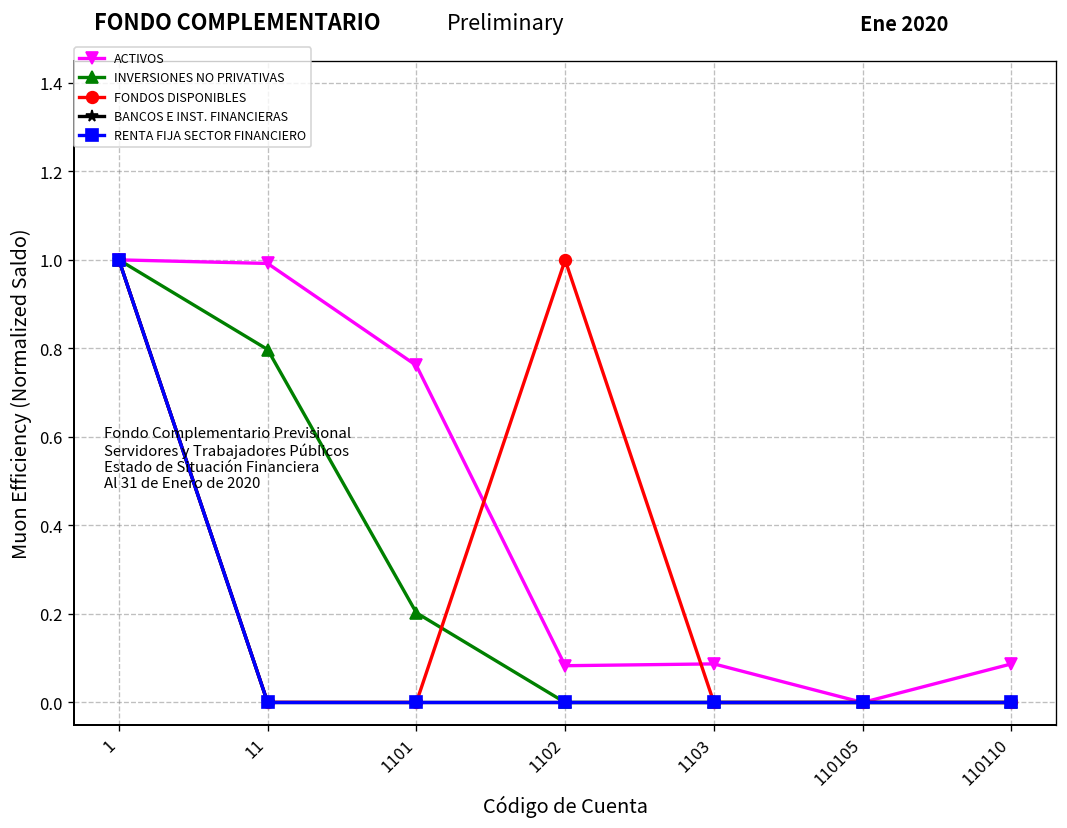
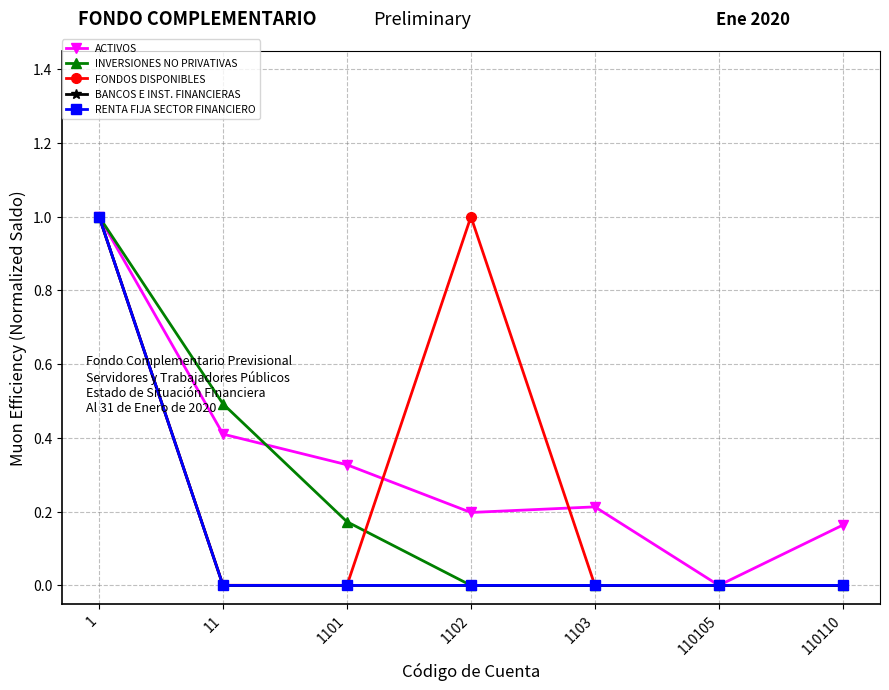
ACTIVOS, 11: 0.99 -> 0.41
INVERSIONES NO PRIVATIVAS, 11: 0.80 -> 0.49
ACTIVOS, 1101: 0.76 -> 0.33
INVERSIONES NO PRIVATIVAS, 1101: 0.20 -> 0.17
ACTIVOS, 1102: 0.08 -> 0.20
ACTIVOS, 1103: 0.09 -> 0.21
ACTIVOS, 110110: 0.09 -> 0.16
